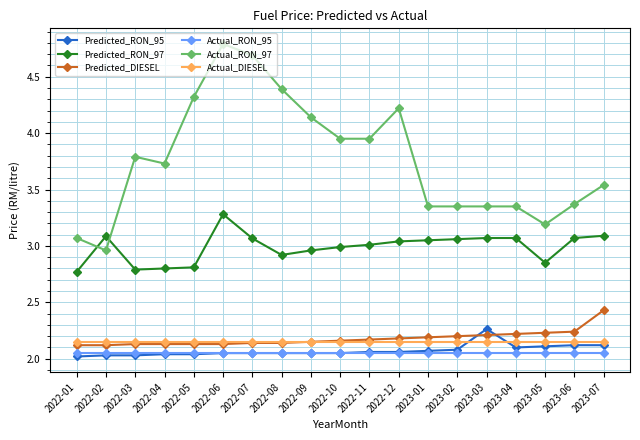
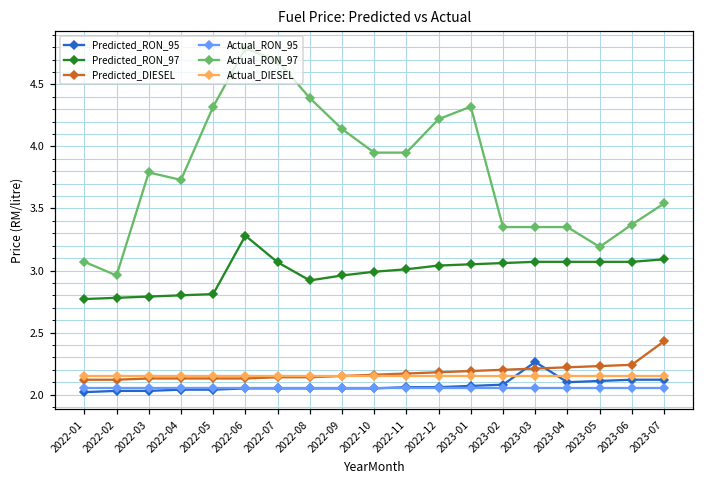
Predicted_RON_97, 2022-02: 3.09 -> 2.78
Actual_RON_97, 2023-01: 3.35 -> 4.32
Predicted_RON_97, 2023-05: 2.85 -> 3.07
